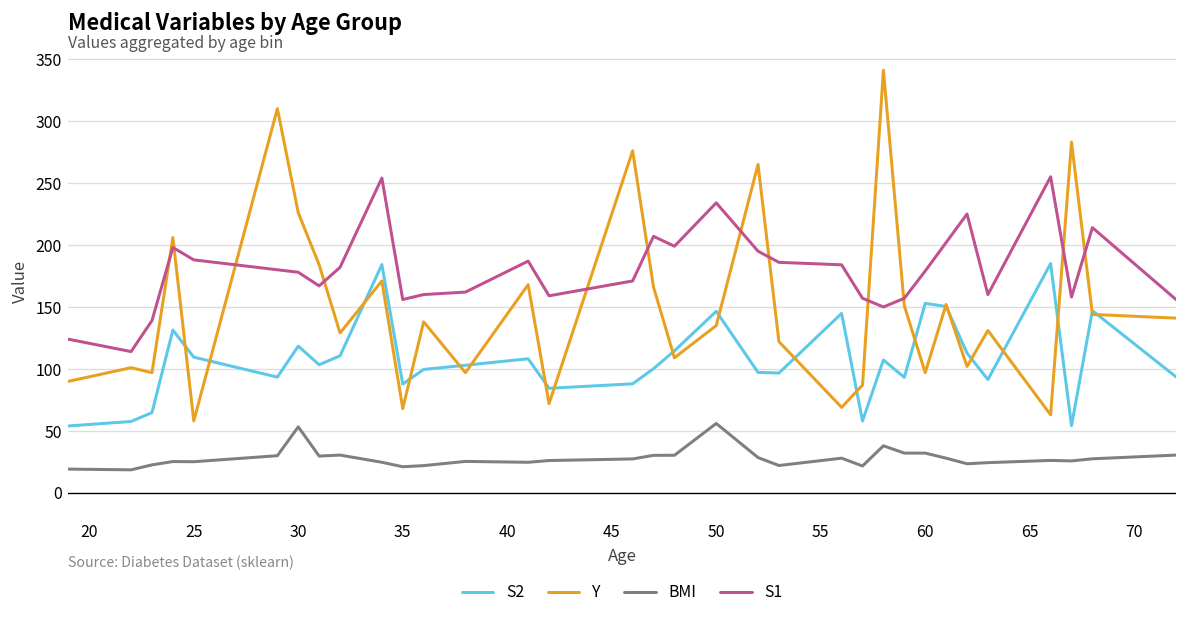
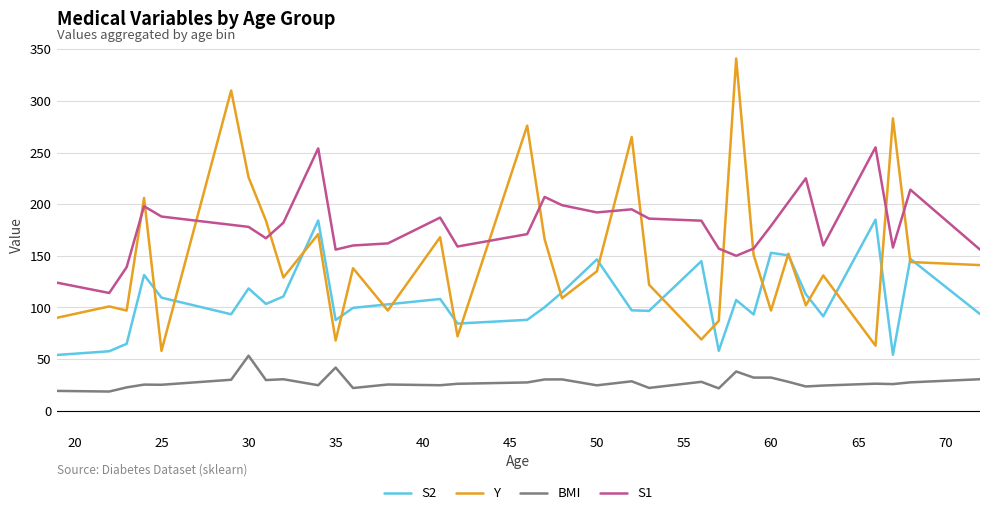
BMI, 35: 21 -> 42
BMI, 50: 56 -> 25
S1, 50: 234 -> 192
